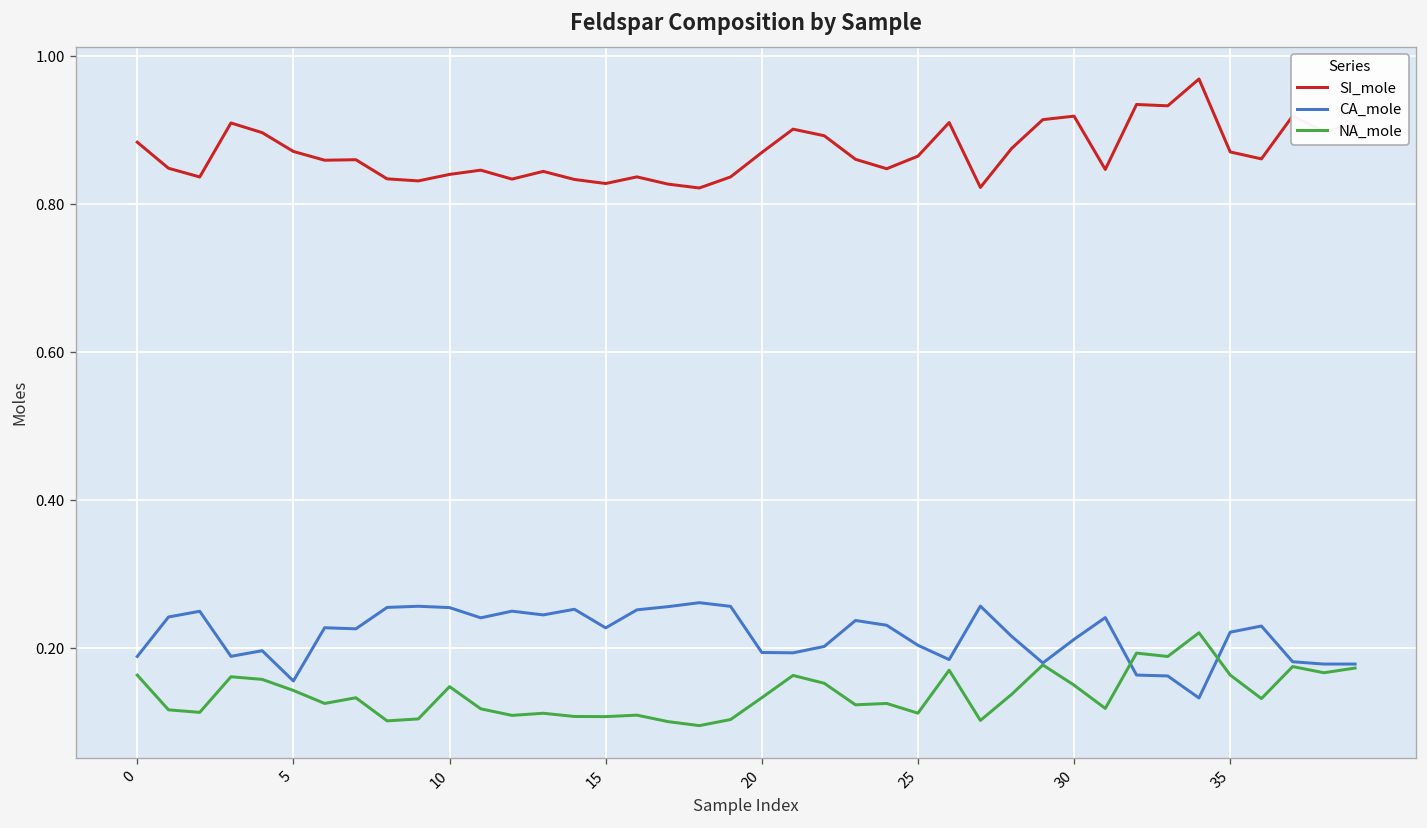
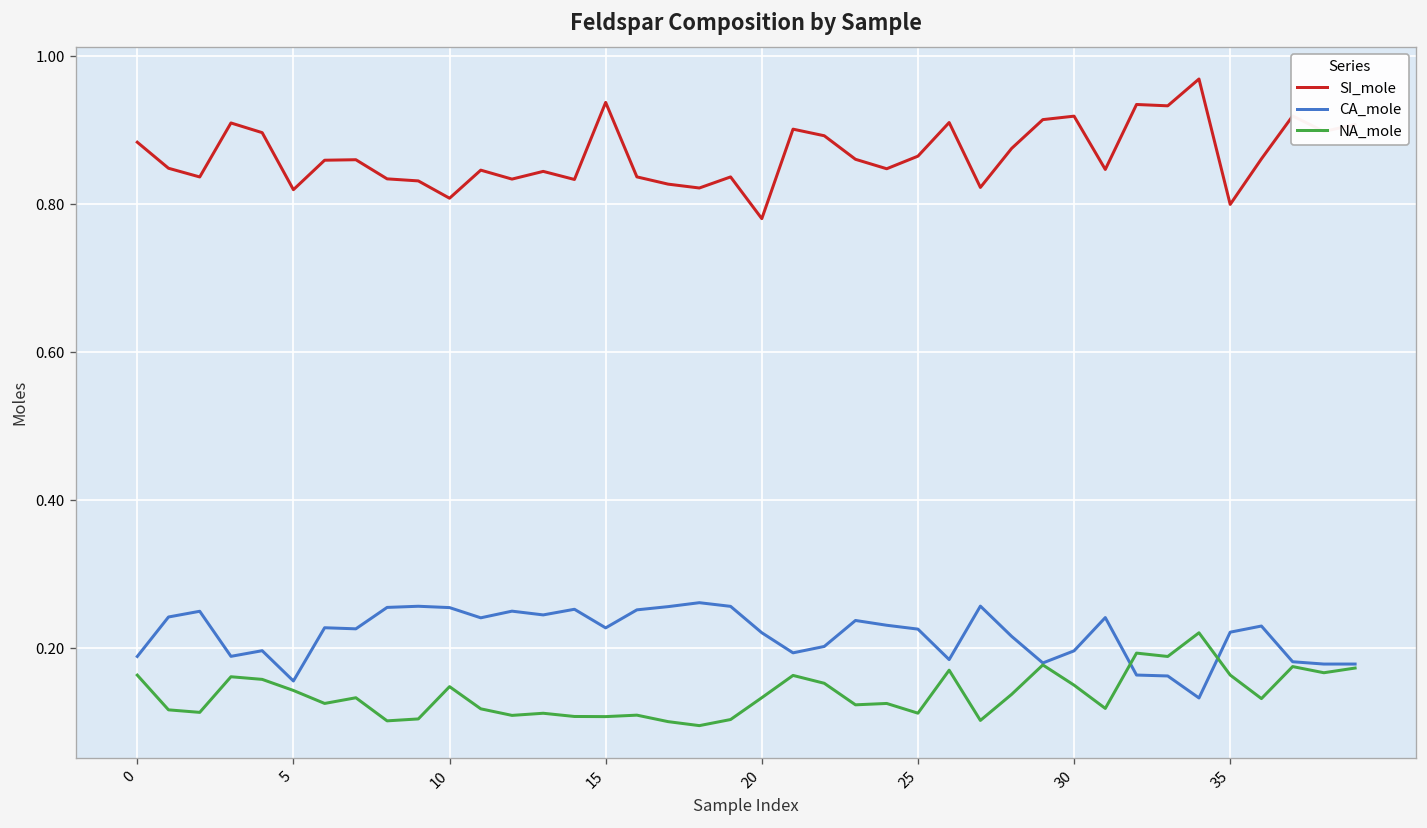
SI_mole, 5: 0.87 -> 0.82
SI_mole, 10: 0.84 -> 0.81
SI_mole, 15: 0.83 -> 0.94
SI_mole, 20: 0.87 -> 0.78
CA_mole, 20: 0.19 -> 0.22
CA_mole, 25: 0.20 -> 0.23
CA_mole, 30: 0.21 -> 0.20
SI_mole, 35: 0.87 -> 0.80
